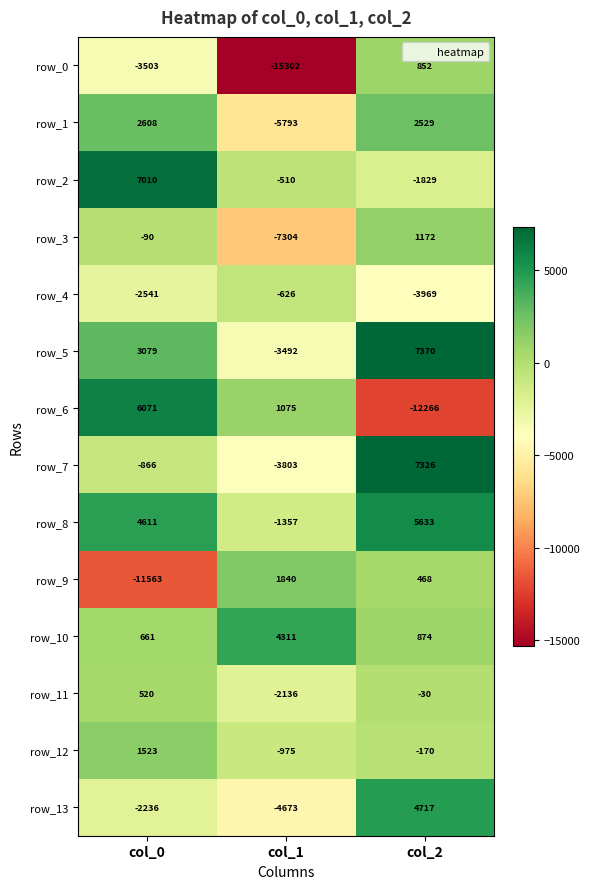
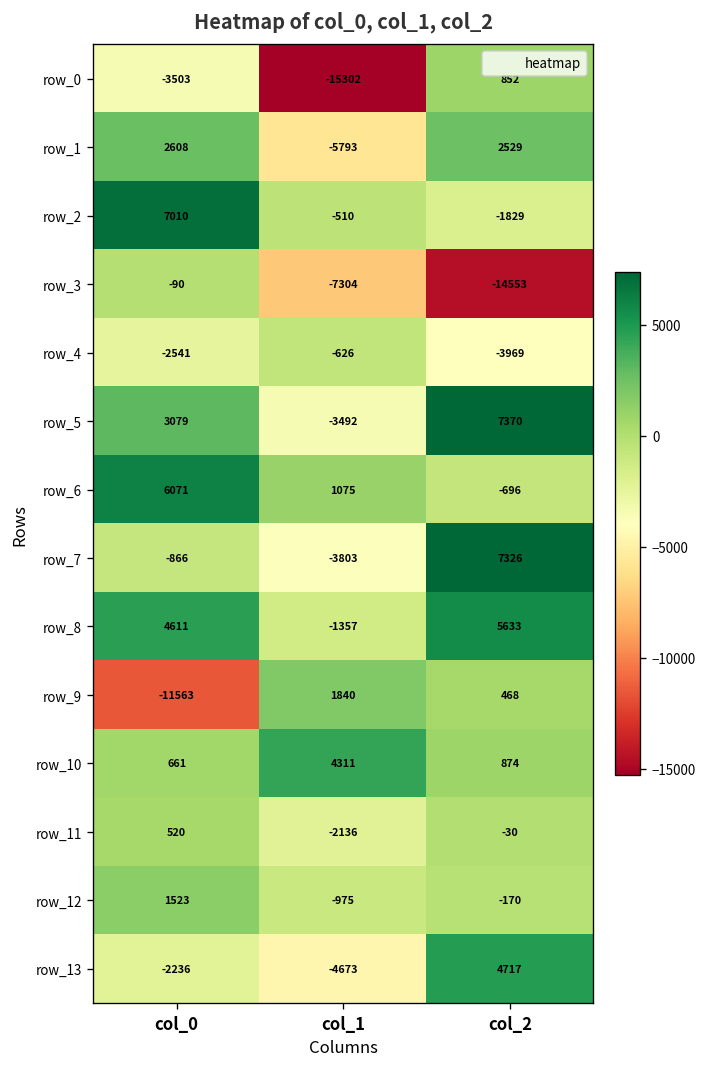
row_3, col_2: 1172 -> -14553
row_6, col_2: -12266 -> -696
